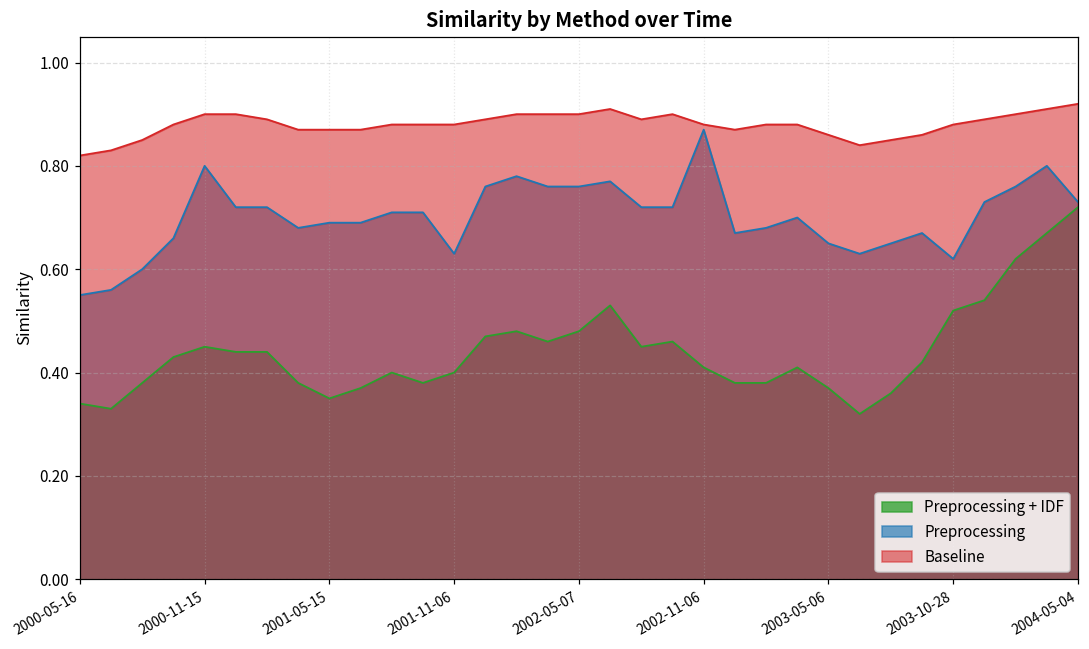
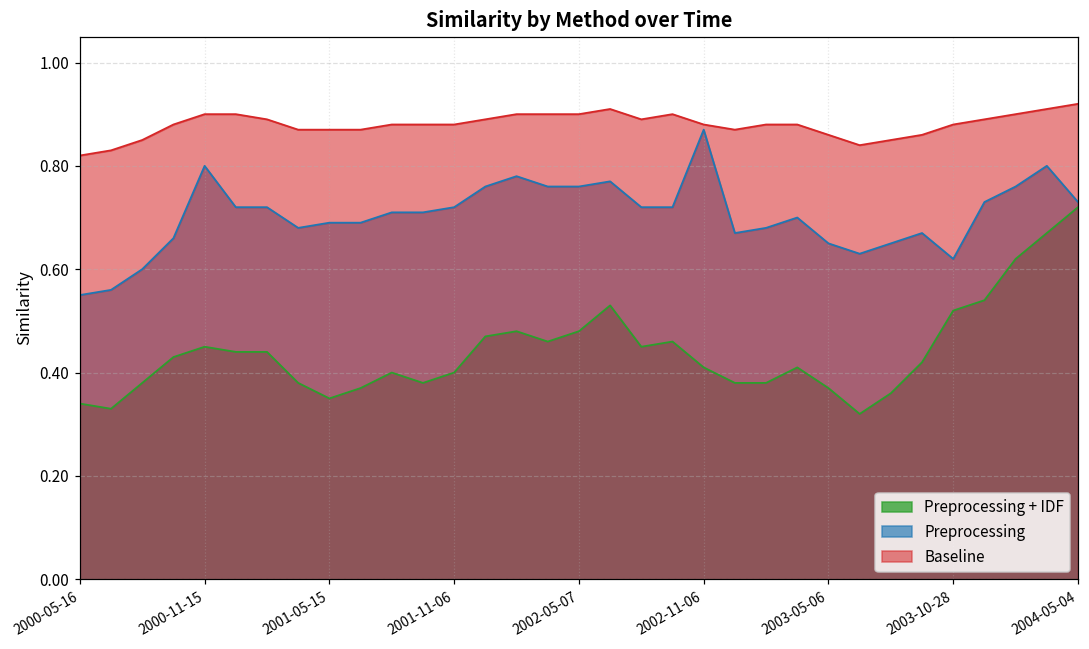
Preprocessing, 2001-11-06: 0.63 -> 0.72
